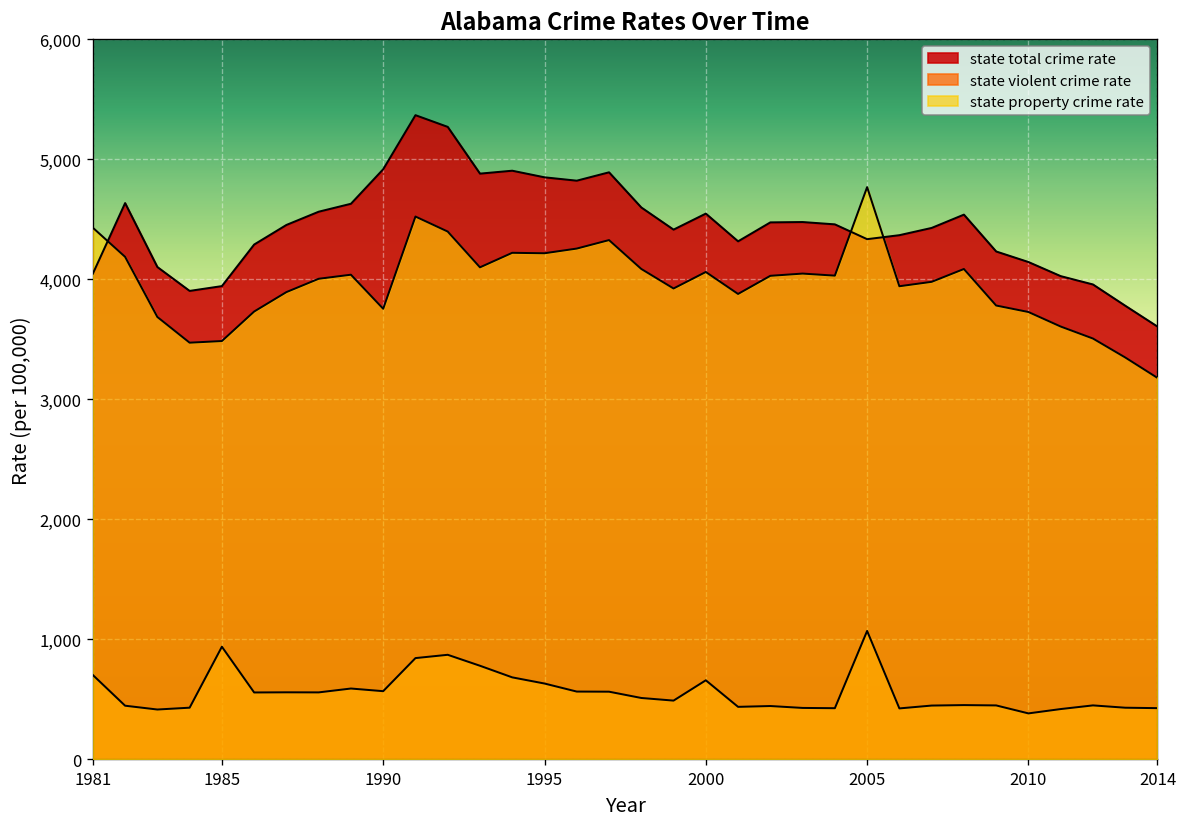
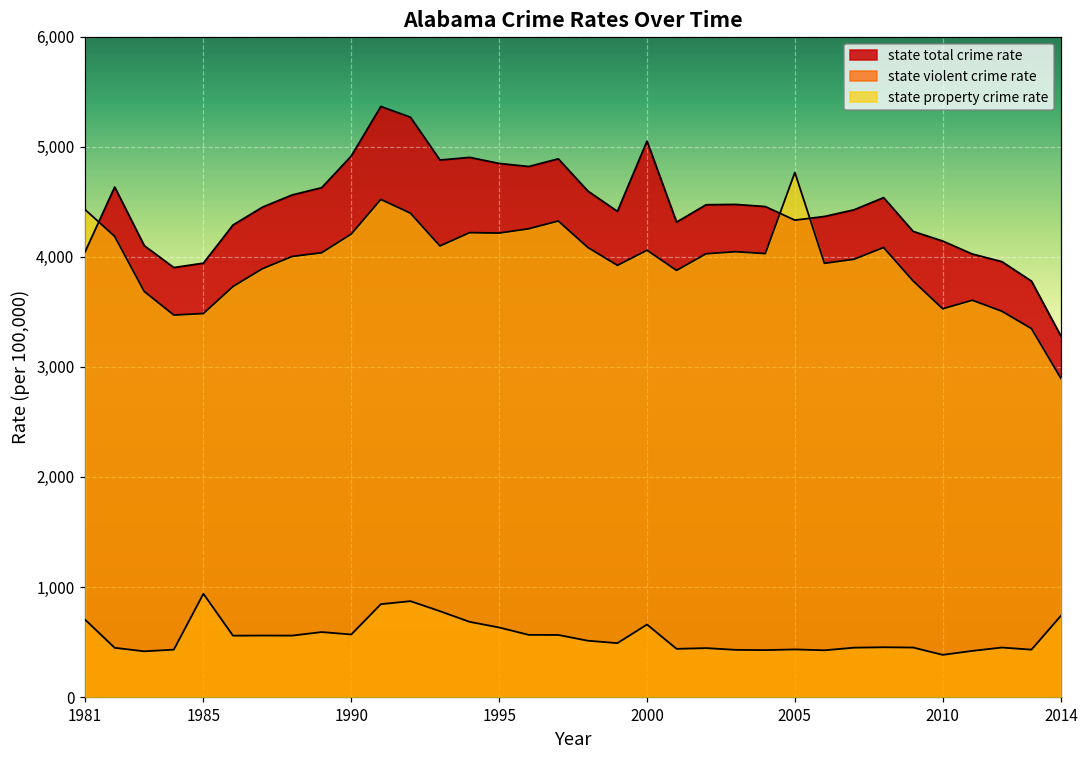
state property crime rate, 1990: 3,750 -> 4,210
state total crime rate, 2000: 4,550 -> 5,050
state violent crime rate, 2005: 1,070 -> 430
state property crime rate, 2010: 3,730 -> 3,530
state total crime rate, 2014: 3,610 -> 3,280
state violent crime rate, 2014: 430 -> 740
state property crime rate, 2014: 3,180 -> 2,890
